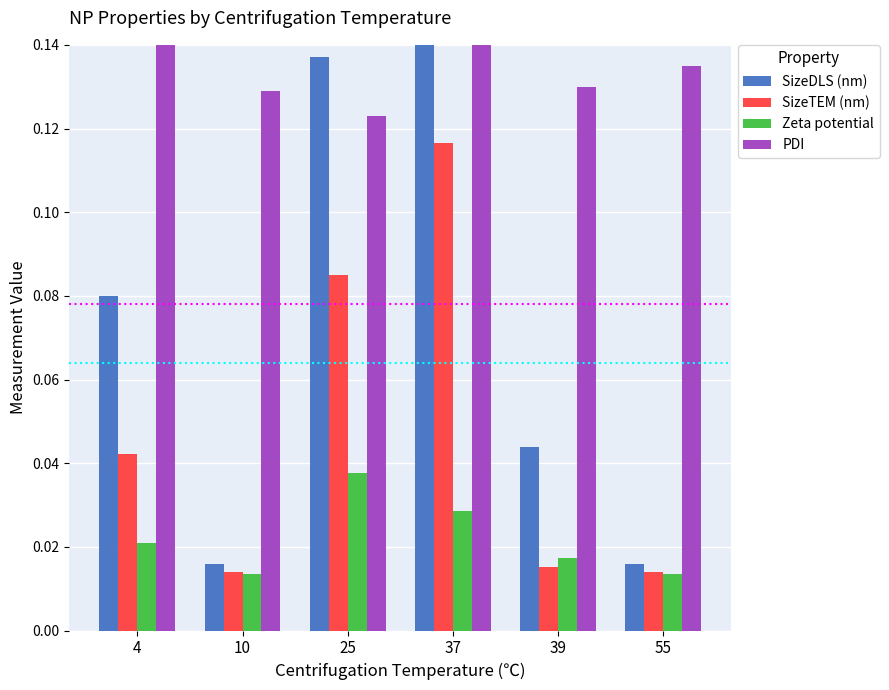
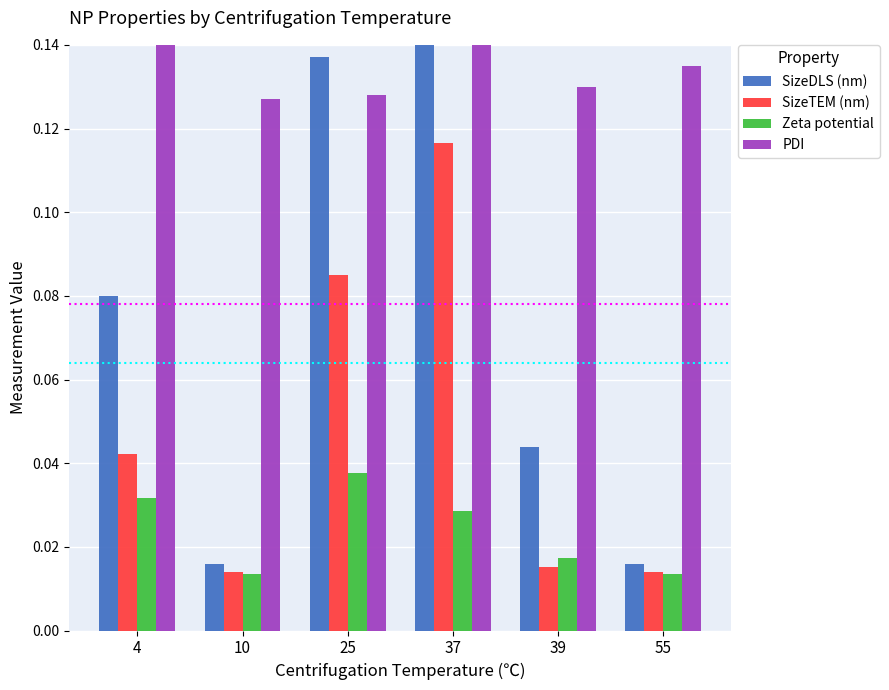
Zeta potential, 4: 0.021 -> 0.032
PDI, 10: 0.129 -> 0.127
PDI, 25: 0.123 -> 0.128
